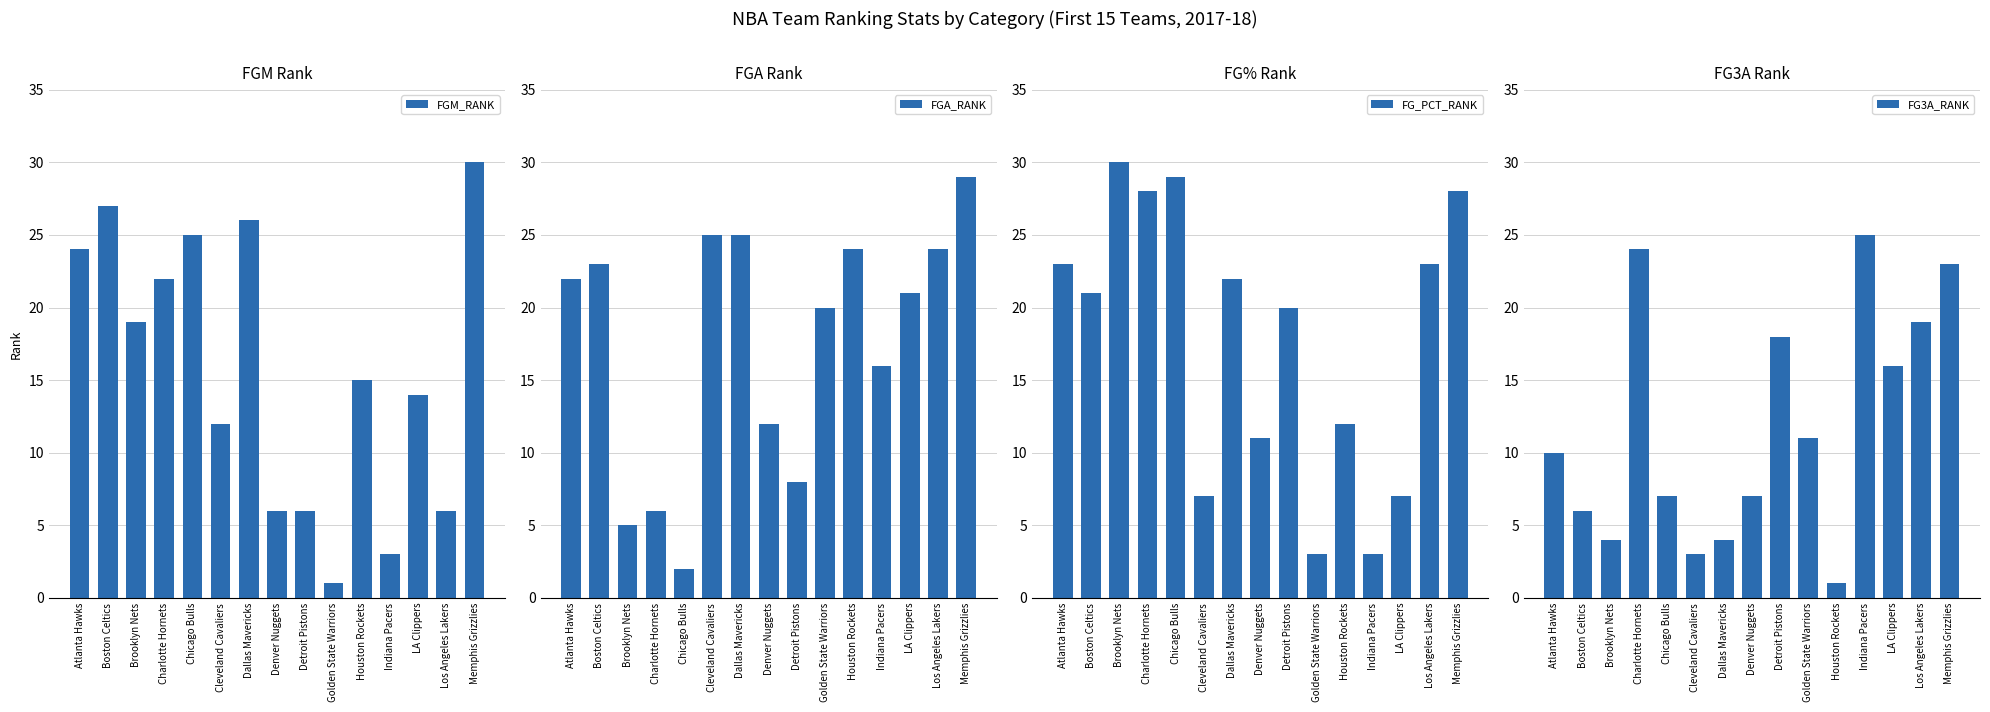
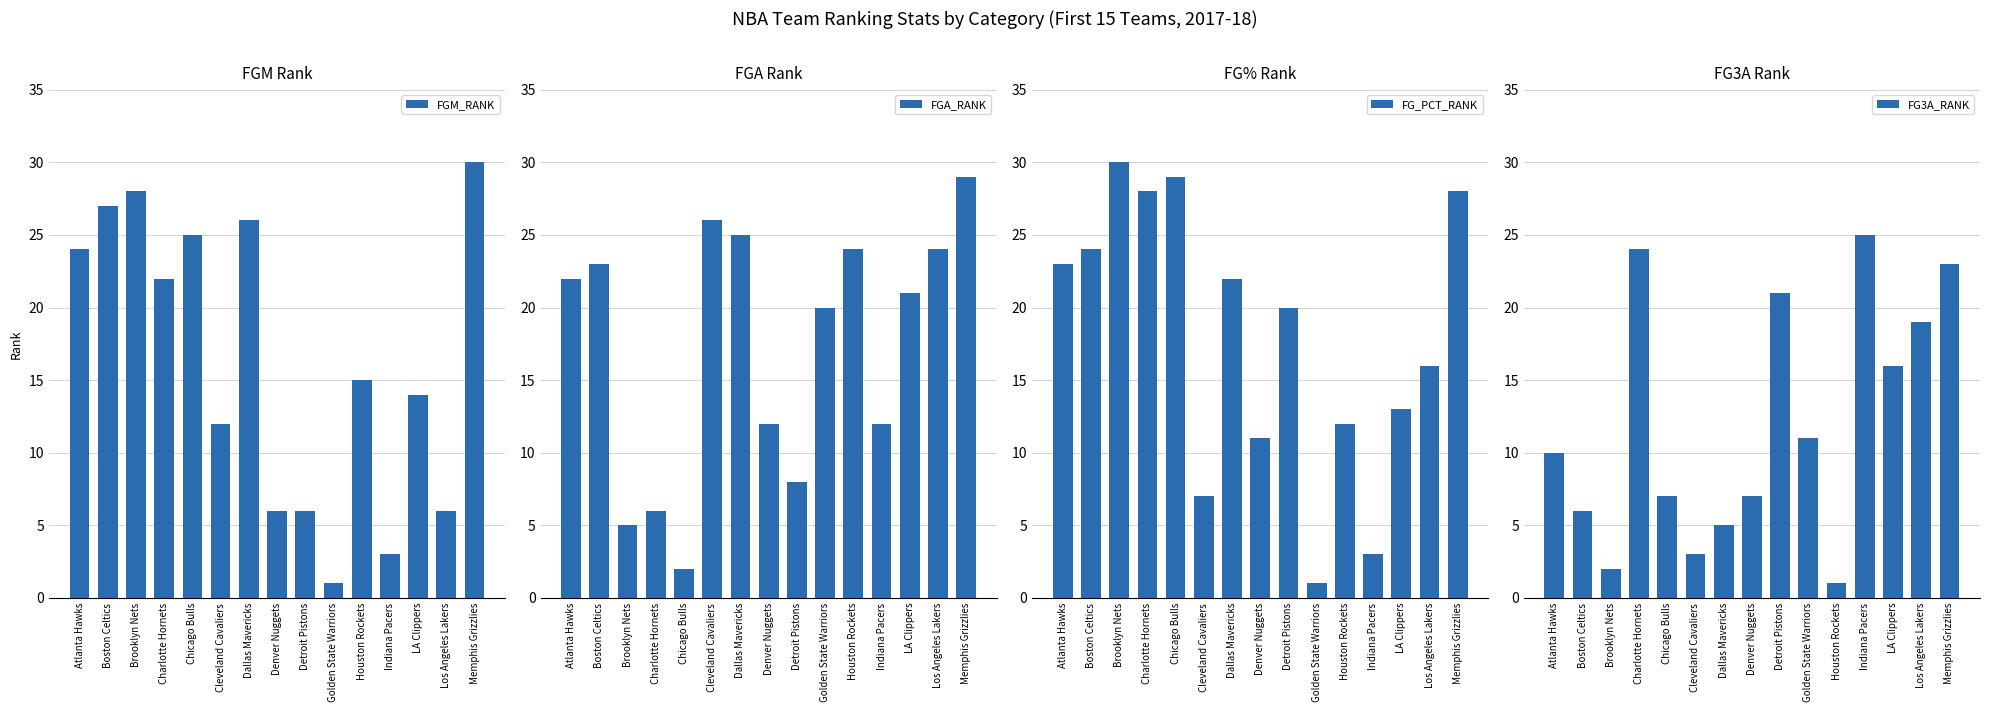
FGM Rank, Brooklyn Nets: 19 -> 28
FGA Rank, Cleveland Cavaliers: 25 -> 26
FGA Rank, Indiana Pacers: 16 -> 12
FG% Rank, Boston Celtics: 21 -> 24
FG% Rank, Golden State Warriors: 3 -> 1
FG% Rank, LA Clippers: 7 -> 13
FG% Rank, Los Angeles Lakers: 23 -> 16
FG3A Rank, Brooklyn Nets: 4 -> 2
FG3A Rank, Dallas Mavericks: 4 -> 5
FG3A Rank, Detroit Pistons: 18 -> 21
